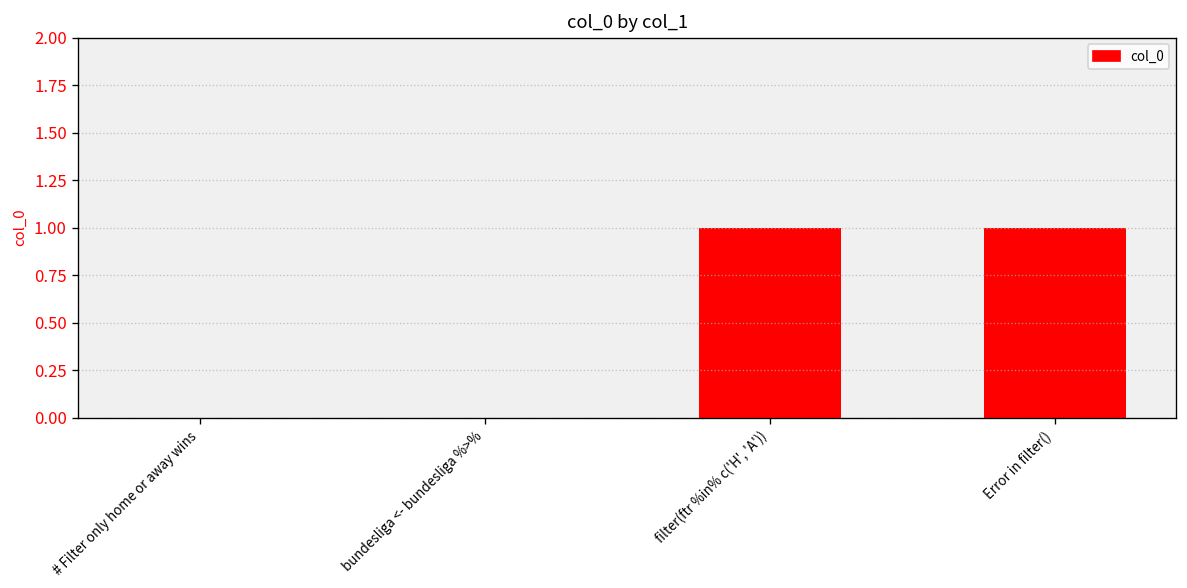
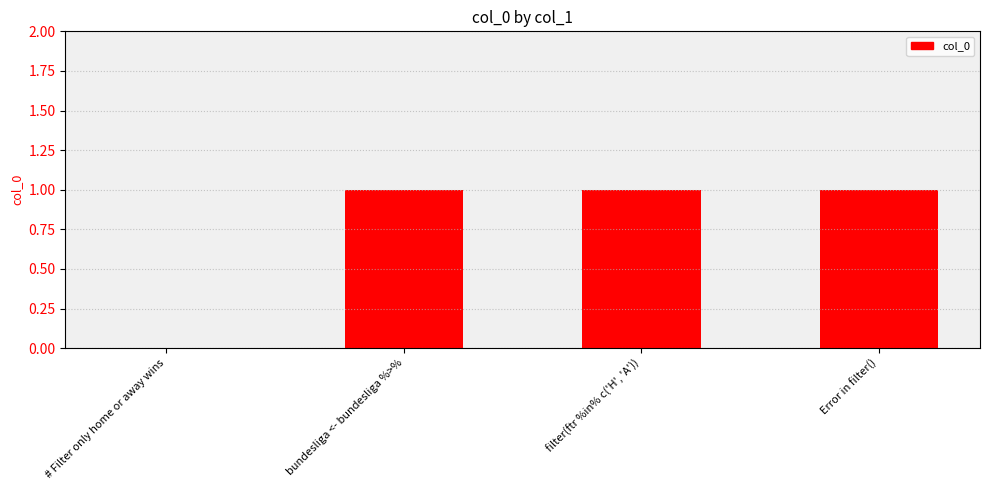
bundesliga <- bundesliga %>%: 0 -> 1
